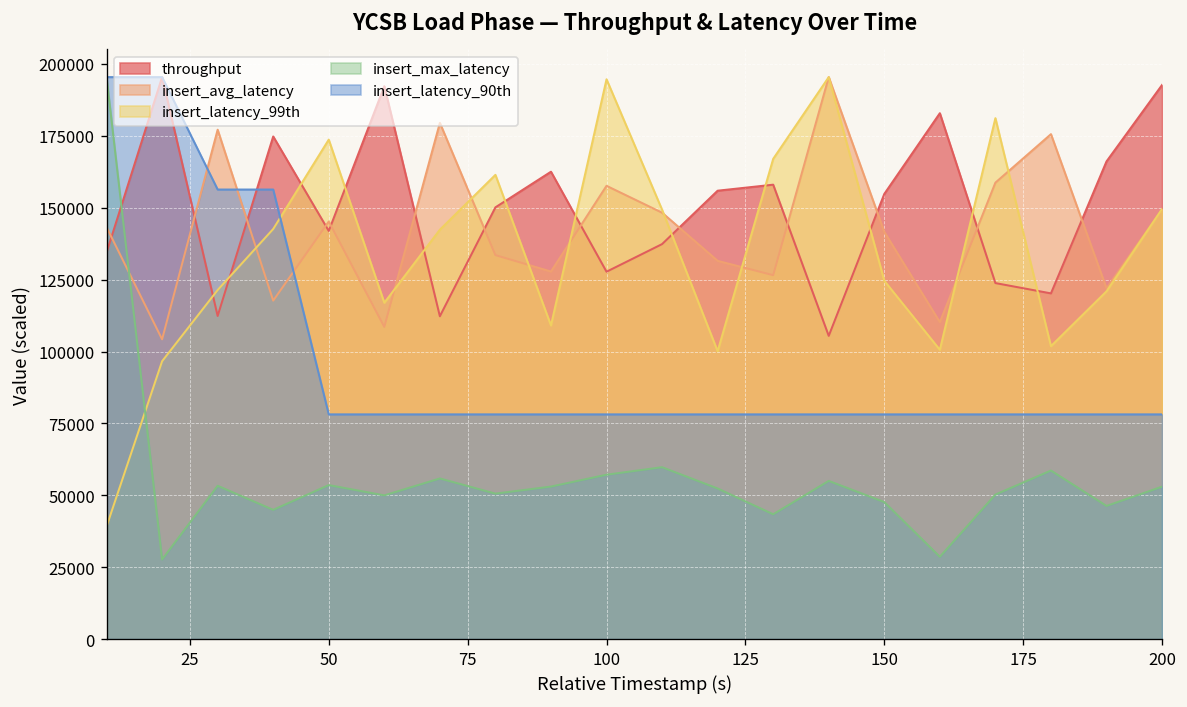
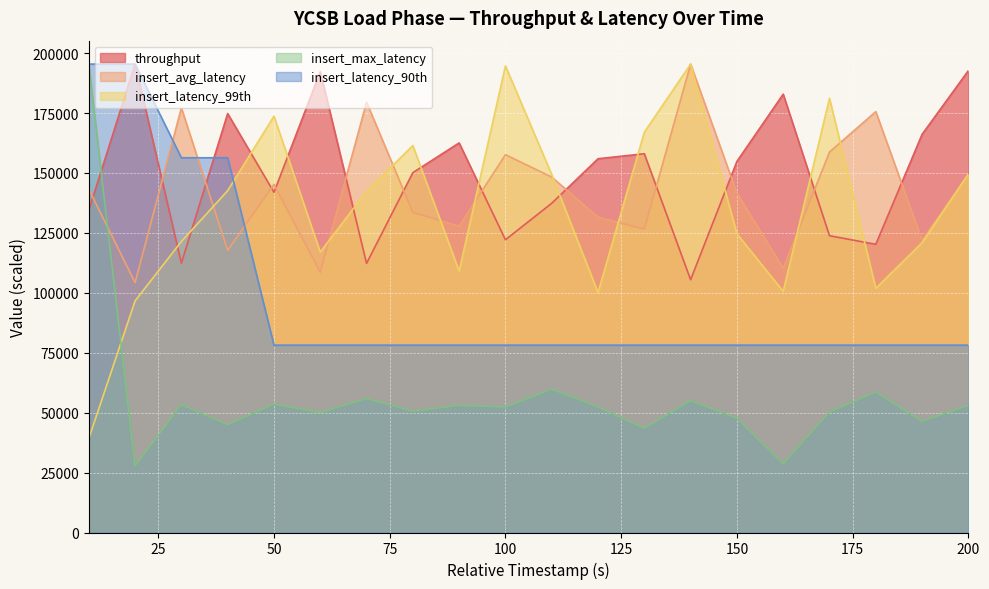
throughput, 100: 128000 -> 122000
insert_max_latency, 100: 57000 -> 52000
